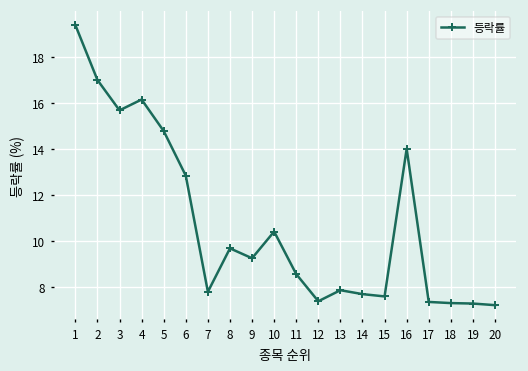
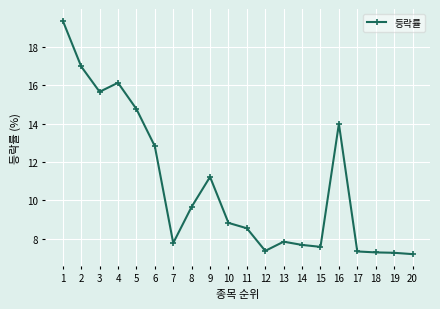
9: 9.2 -> 11.2
10: 10.4 -> 8.8
